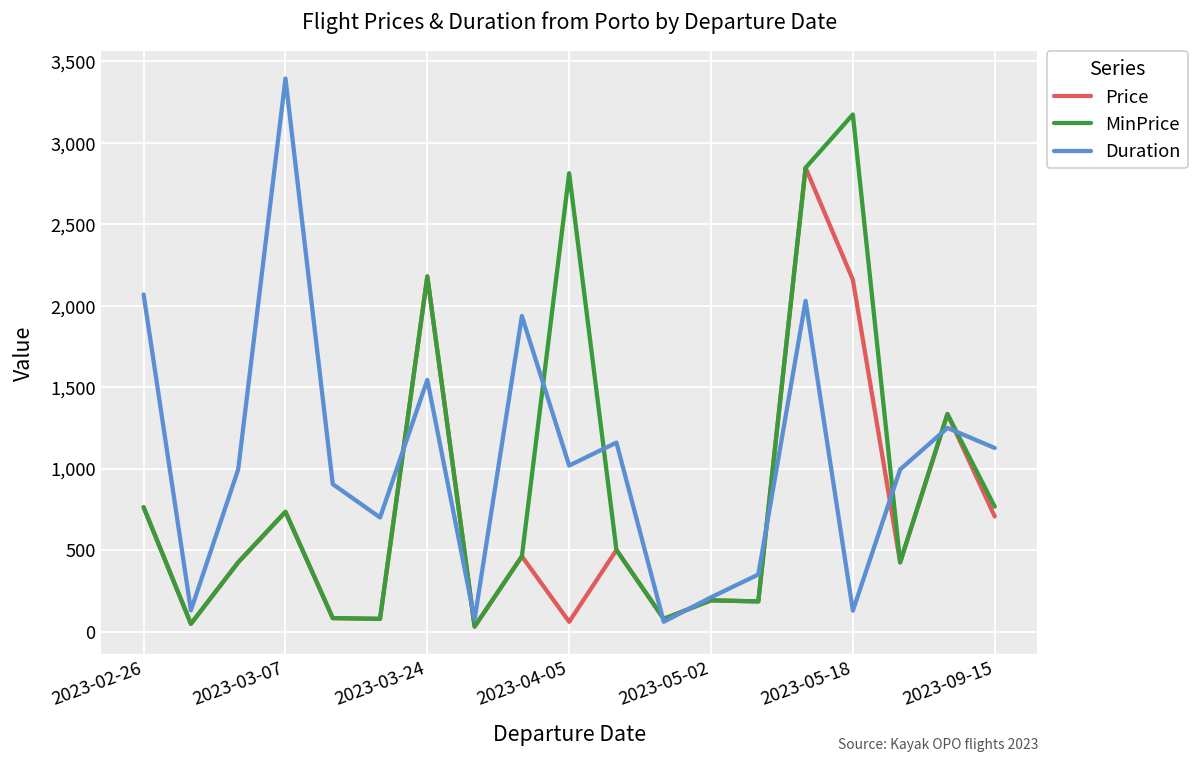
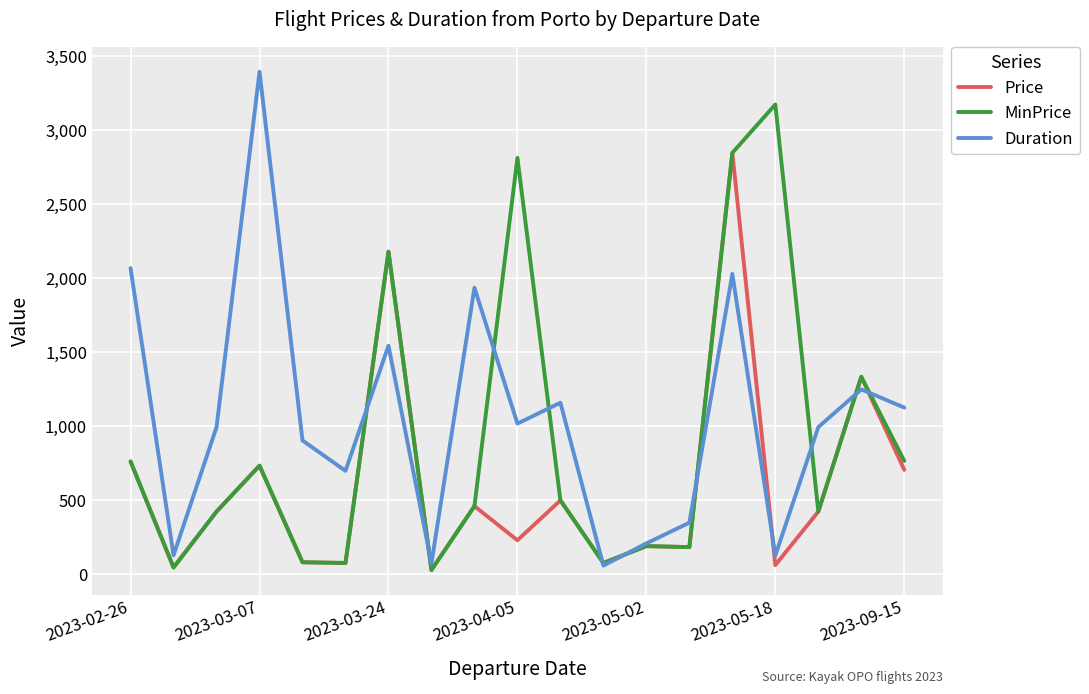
Price, 2023-04-05: 60 -> 230
Price, 2023-05-18: 2,160 -> 60
